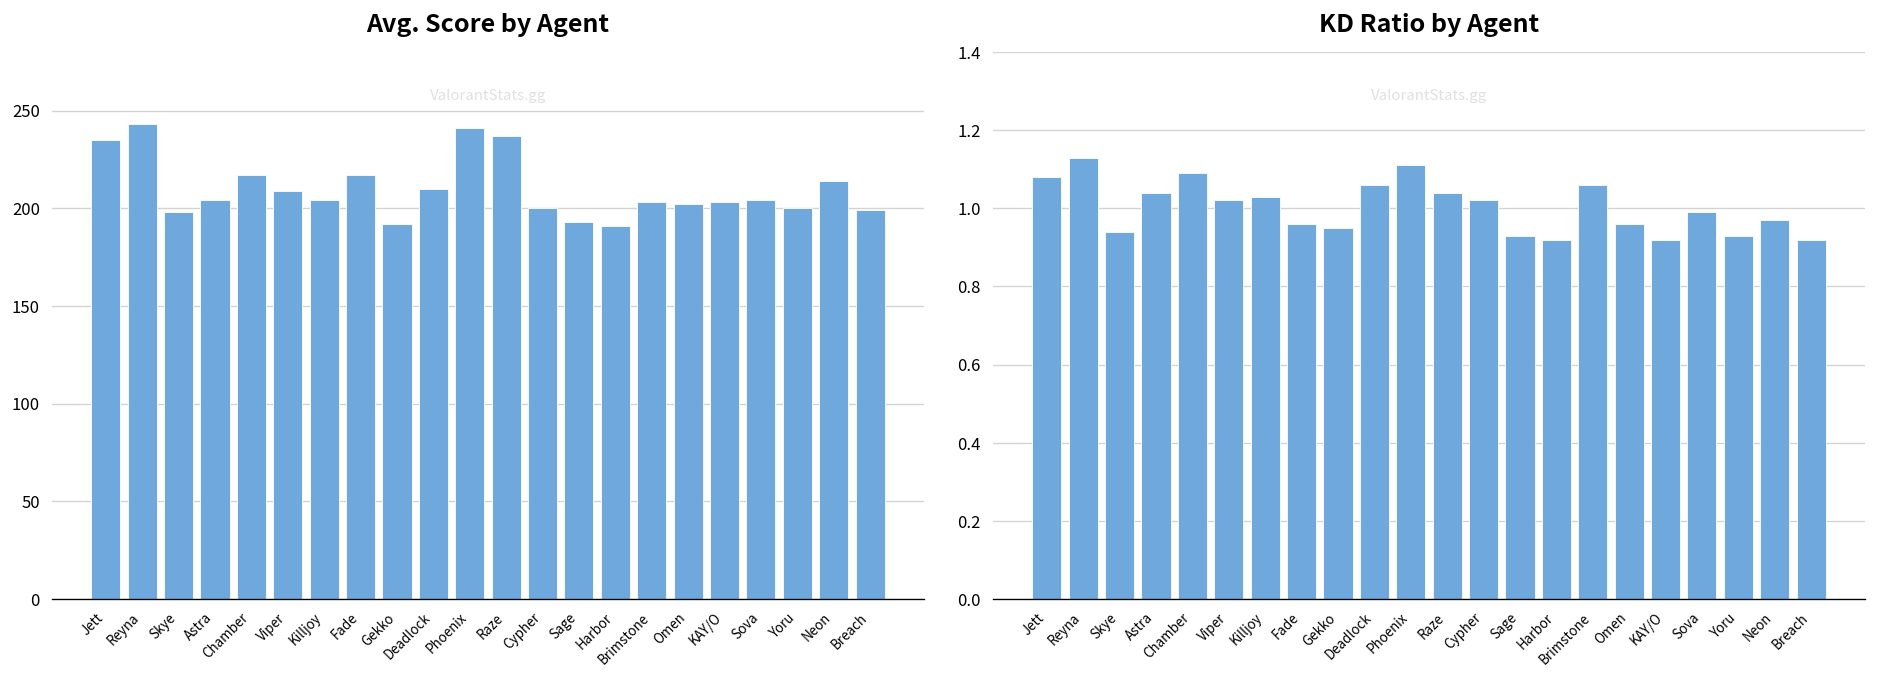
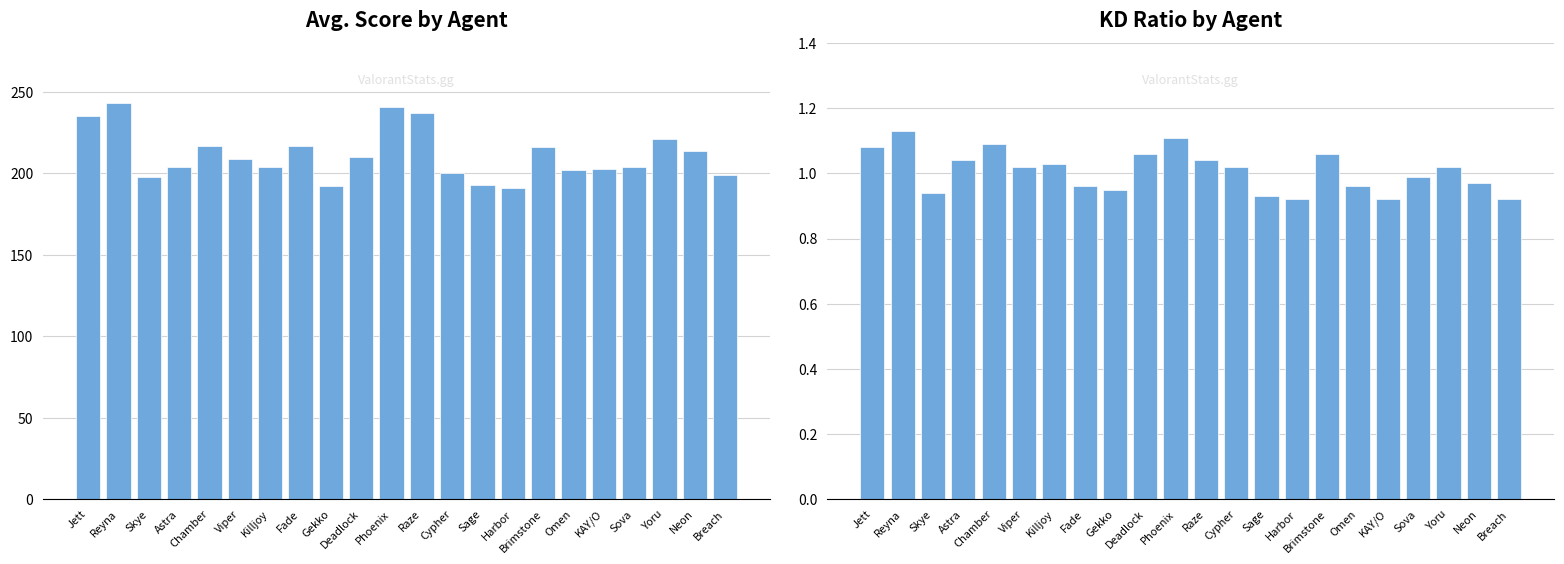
Avg. Score by Agent, Brimstone: 203 -> 216
Avg. Score by Agent, Yoru: 200 -> 221
KD Ratio by Agent, Yoru: 0.93 -> 1.02
